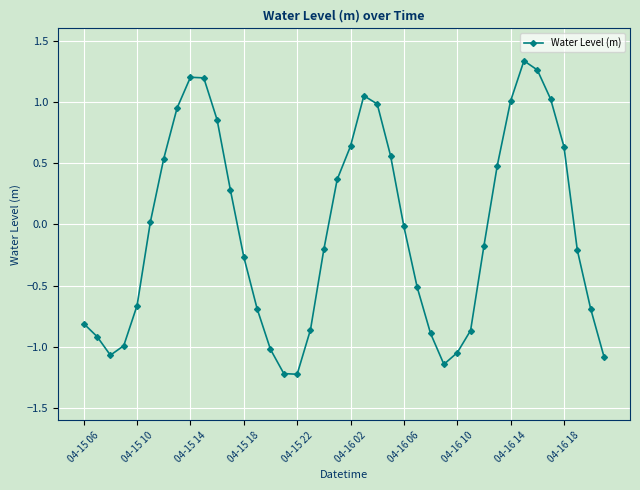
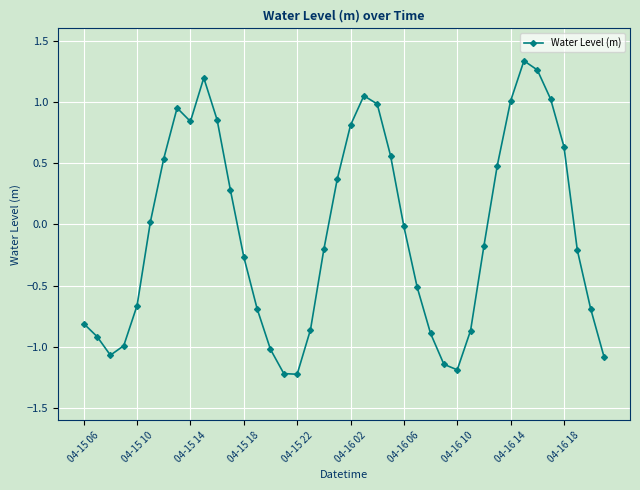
04-15 14: 1.20 -> 0.84
04-16 02: 0.64 -> 0.81
04-16 10: -1.05 -> -1.19
